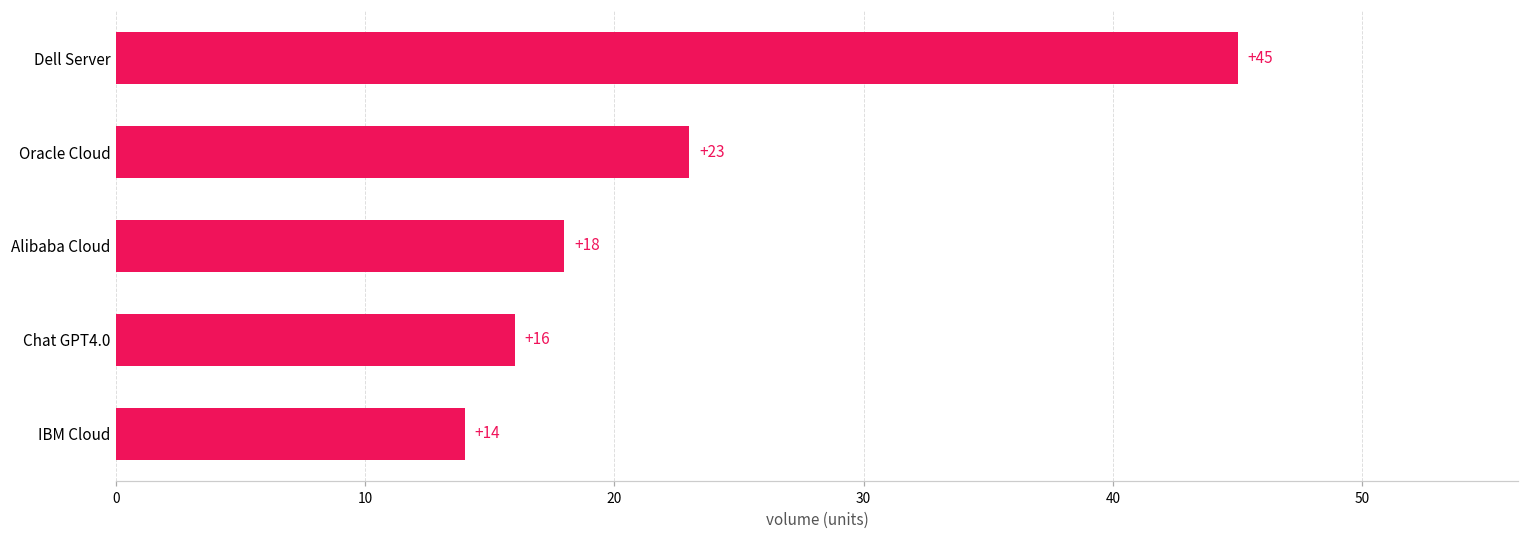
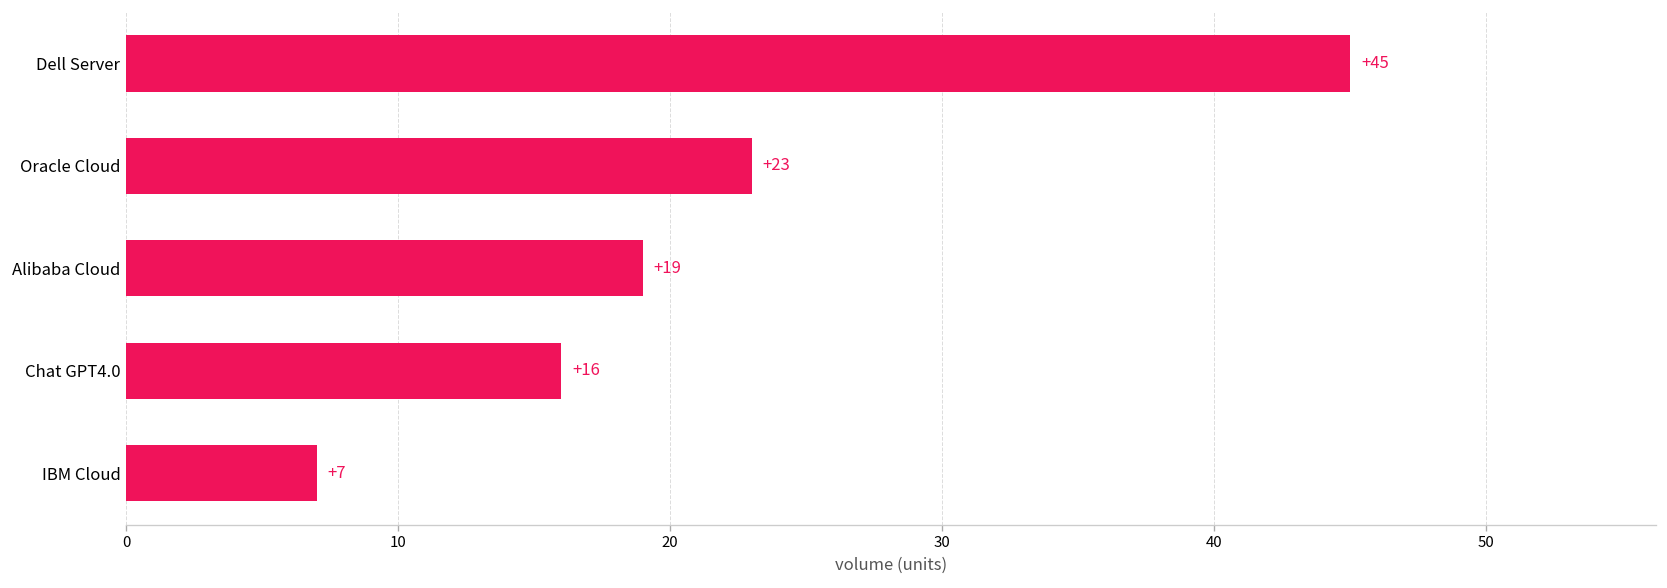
Alibaba Cloud: +18 -> +19
IBM Cloud: +14 -> +7
